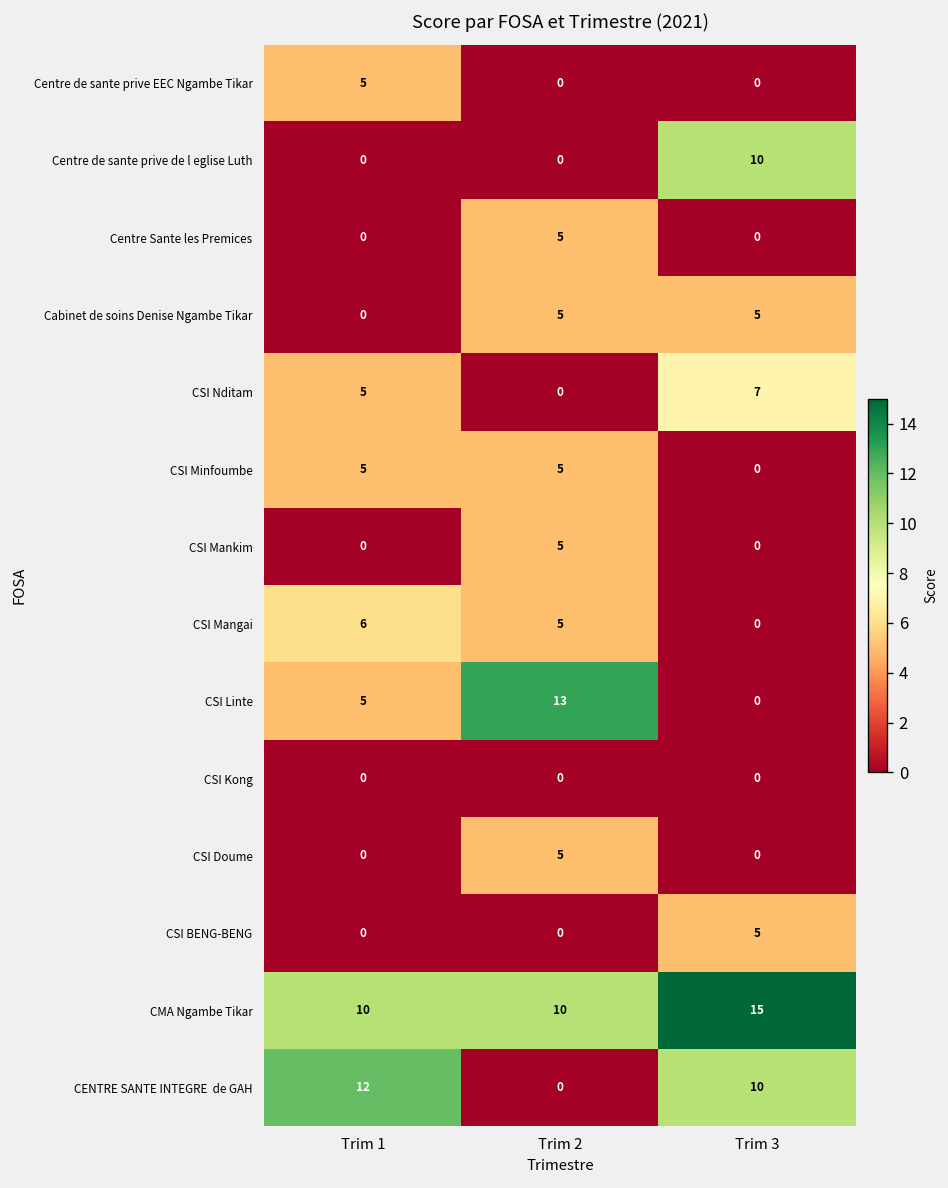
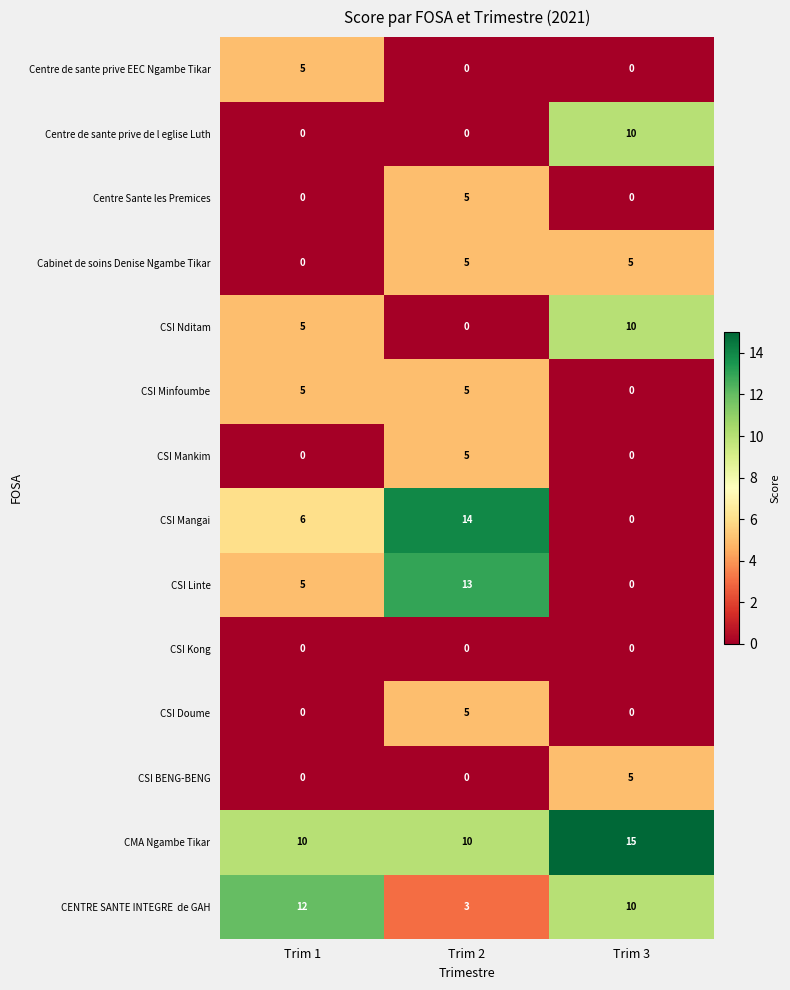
CSI Nditam, Trim 3: 7 -> 10
CSI Mangai, Trim 2: 5 -> 14
CENTRE SANTE INTEGRE de GAH, Trim 2: 0 -> 3
